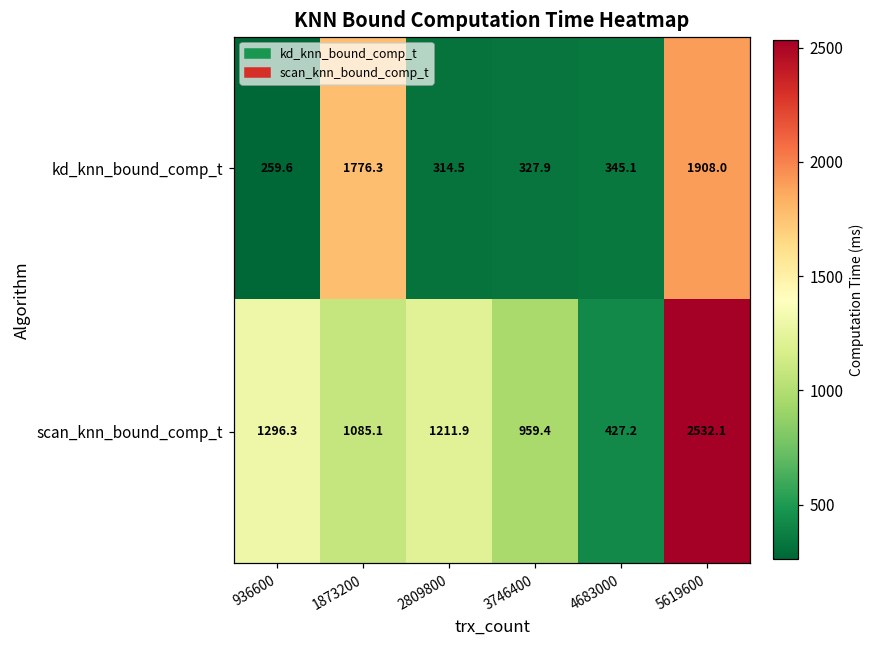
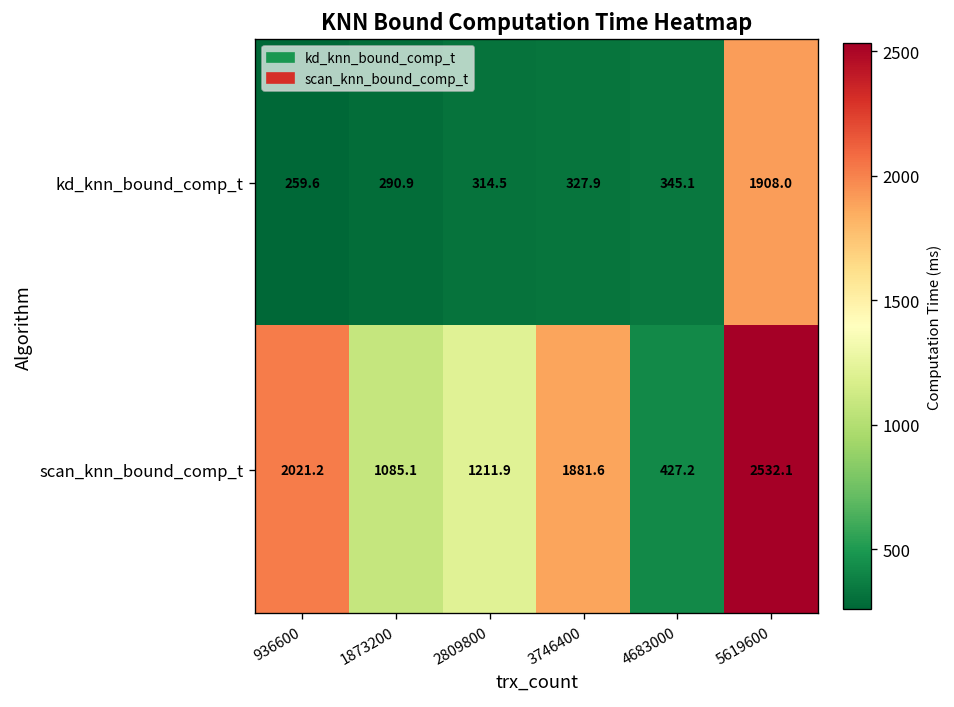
kd_knn_bound_comp_t, 1873200: 1776.3 -> 290.9
scan_knn_bound_comp_t, 936600: 1296.3 -> 2021.2
scan_knn_bound_comp_t, 3746400: 959.4 -> 1881.6
